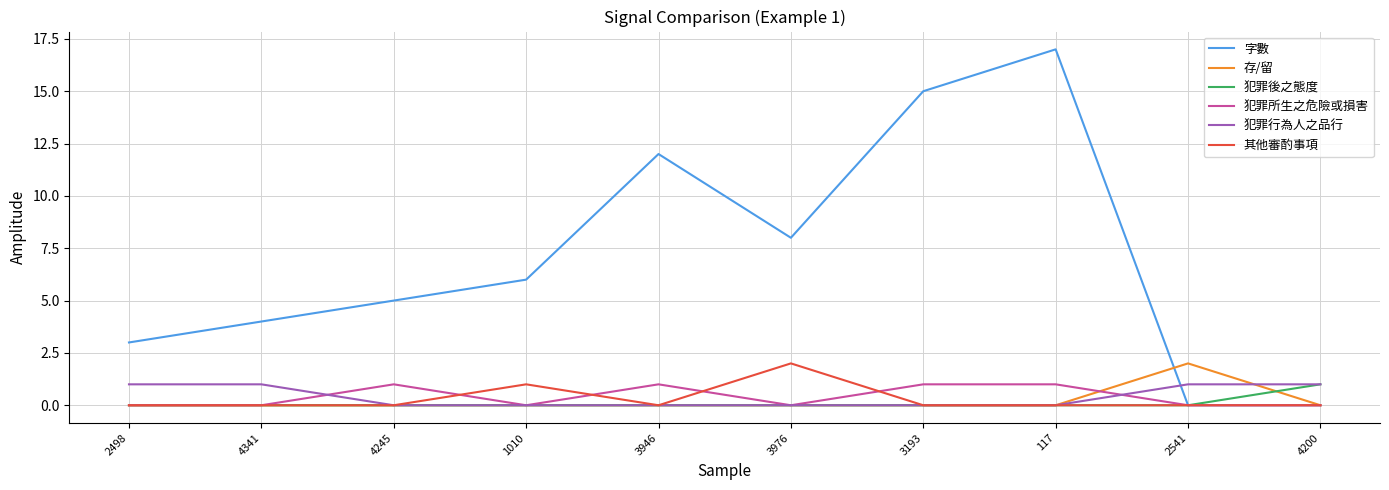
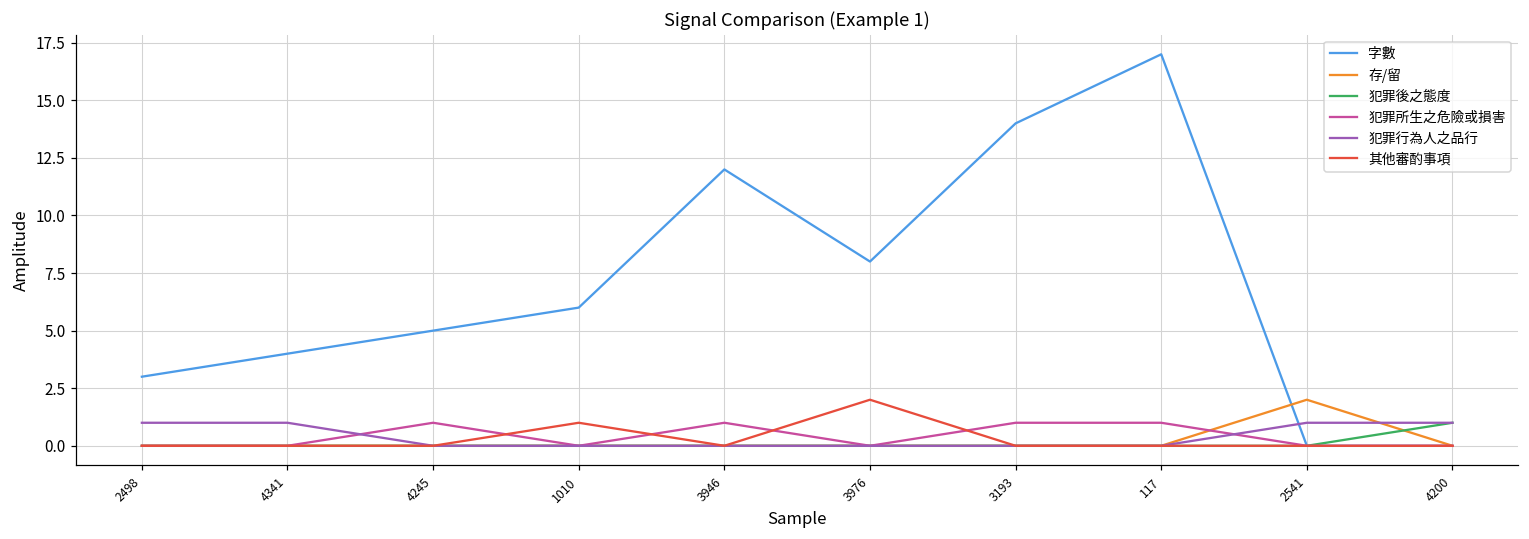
字數, 3193: 15 -> 14
